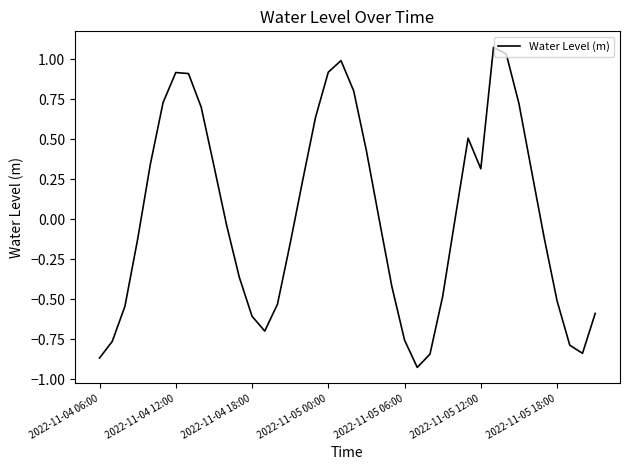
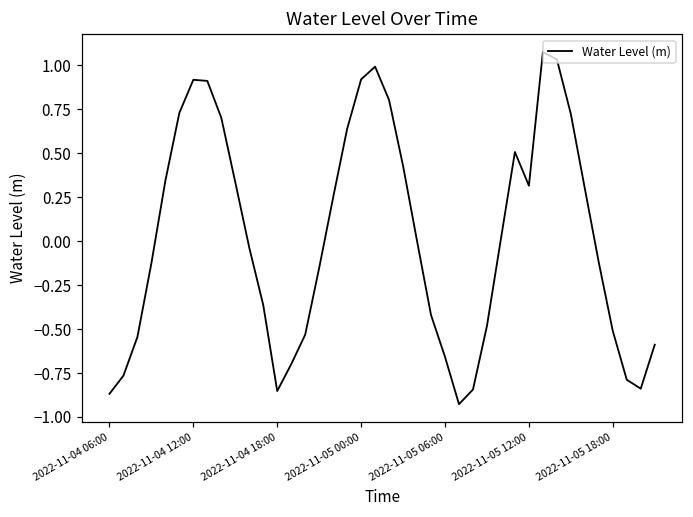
2022-11-04 18:00: -0.61 -> -0.85
2022-11-05 06:00: -0.76 -> -0.66
